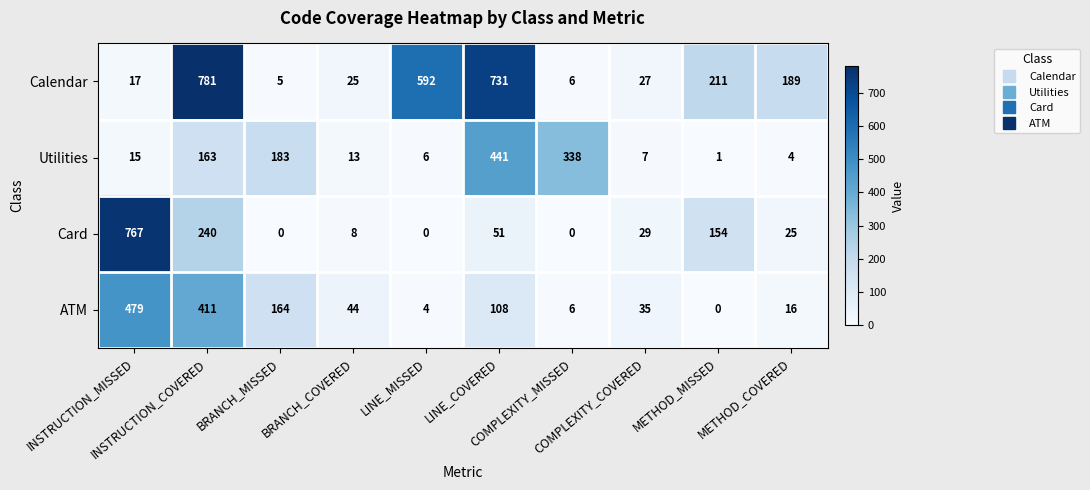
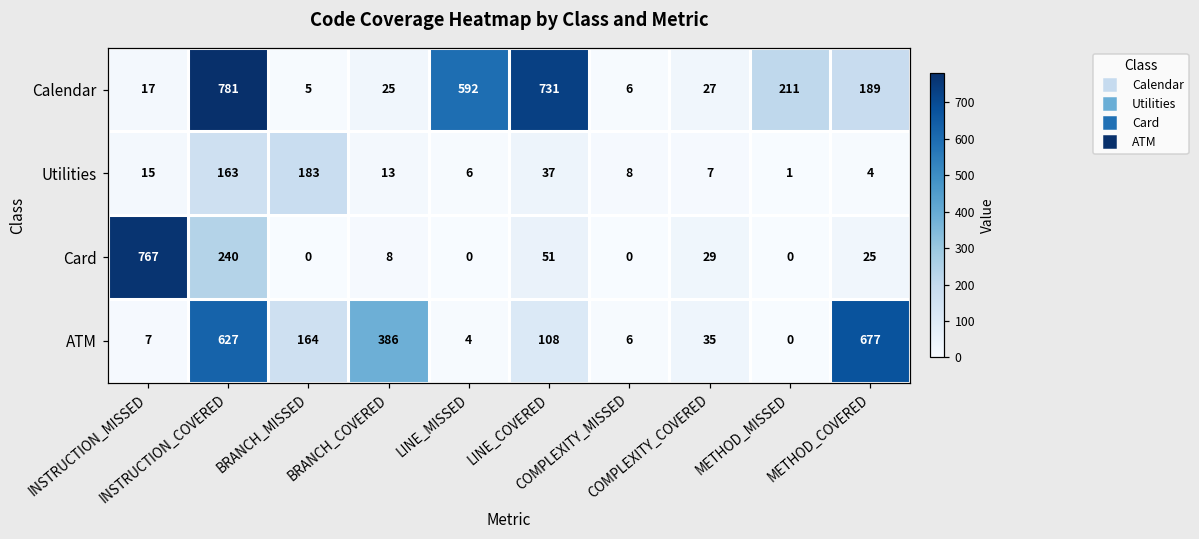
Utilities, LINE_COVERED: 441 -> 37
Utilities, COMPLEXITY_MISSED: 338 -> 8
Card, METHOD_MISSED: 154 -> 0
ATM, INSTRUCTION_MISSED: 479 -> 7
ATM, INSTRUCTION_COVERED: 411 -> 627
ATM, BRANCH_COVERED: 44 -> 386
ATM, METHOD_COVERED: 16 -> 677
